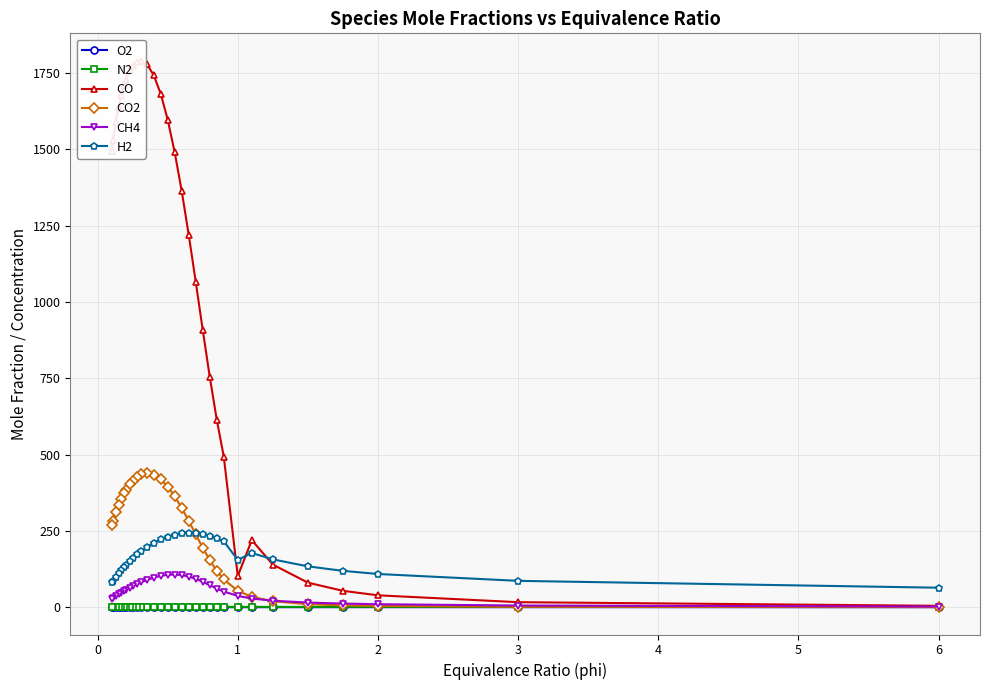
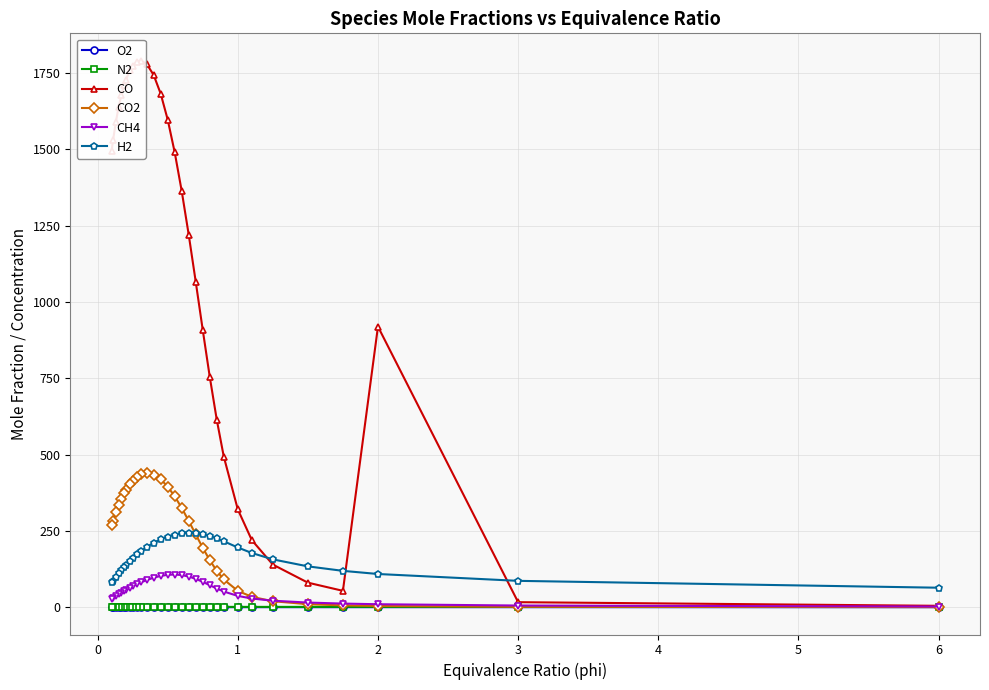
CO, 1: 100 -> 320
H2, 1: 150 -> 200
CO, 2: 40 -> 920
